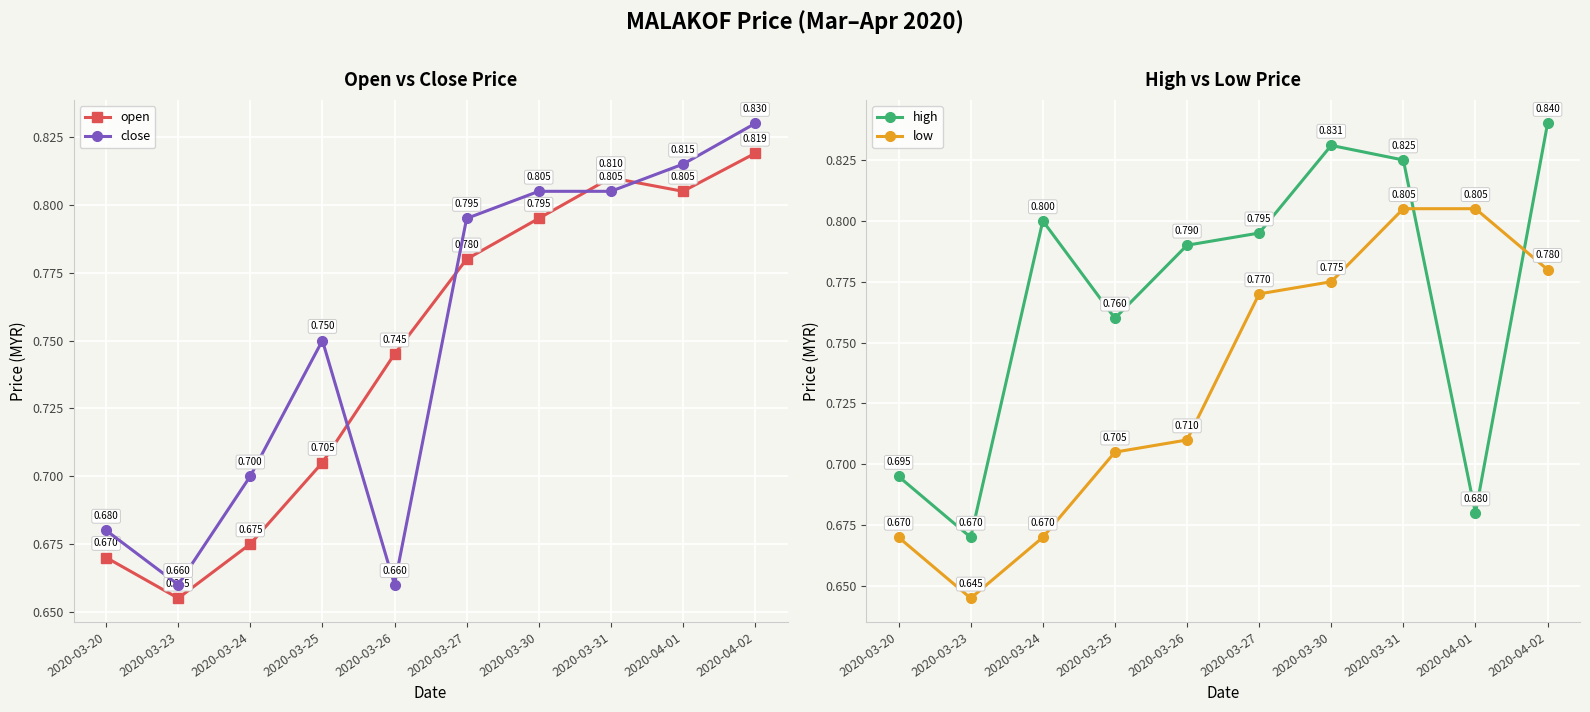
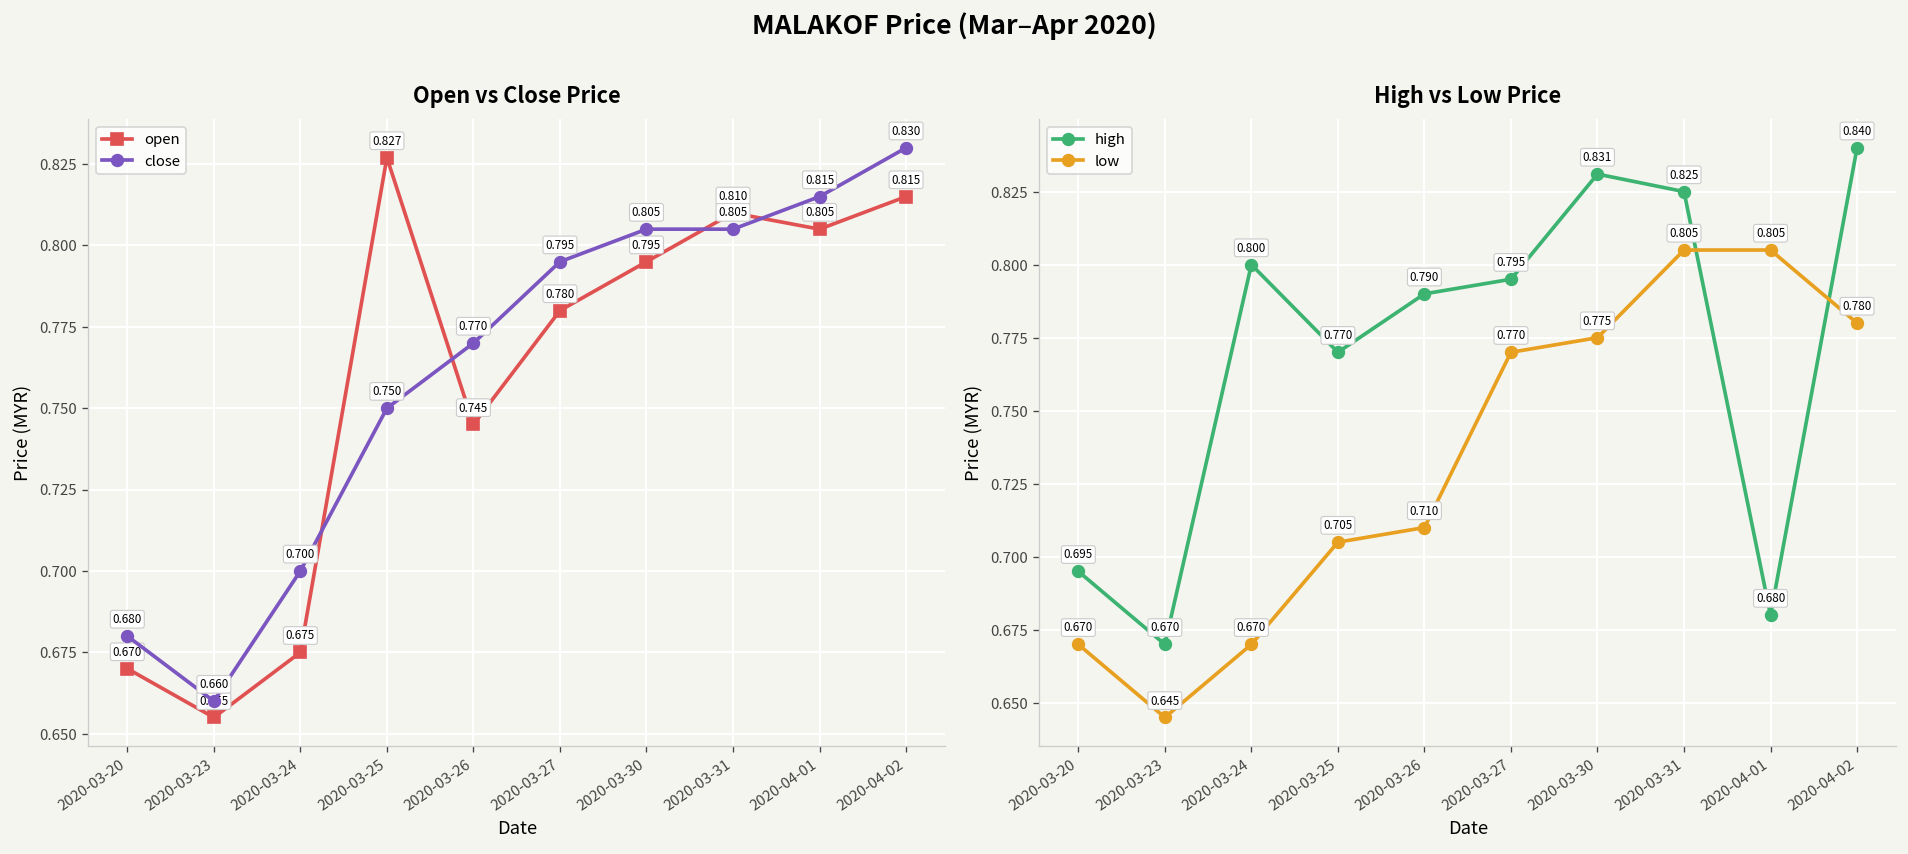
Open vs Close Price, open, 2020-03-25: 0.705 -> 0.827
Open vs Close Price, close, 2020-03-26: 0.660 -> 0.770
Open vs Close Price, open, 2020-04-02: 0.819 -> 0.815
High vs Low Price, high, 2020-03-25: 0.760 -> 0.770
